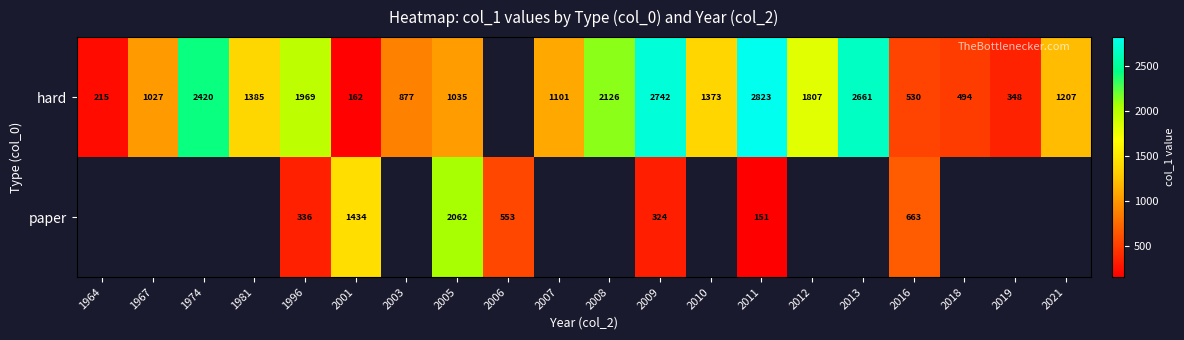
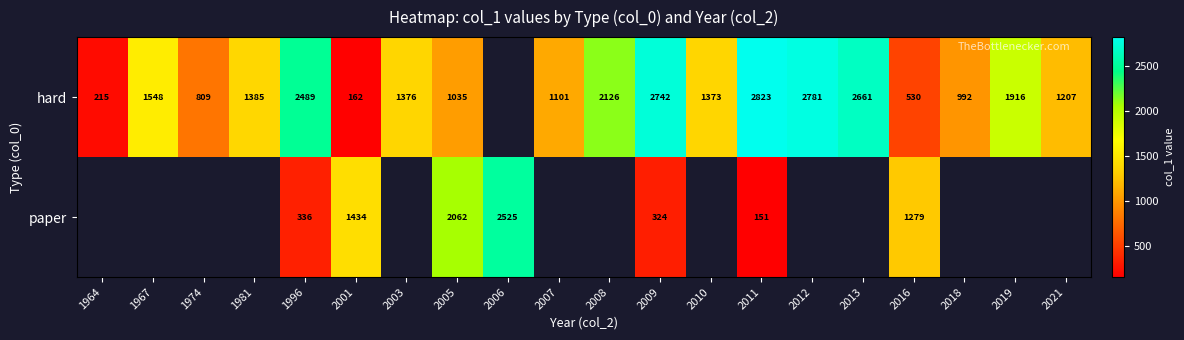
hard, 1967: 1027 -> 1548
hard, 1974: 2420 -> 809
hard, 1996: 1969 -> 2489
hard, 2003: 877 -> 1376
hard, 2012: 1807 -> 2781
hard, 2018: 494 -> 992
hard, 2019: 348 -> 1916
paper, 2006: 553 -> 2525
paper, 2016: 663 -> 1279
